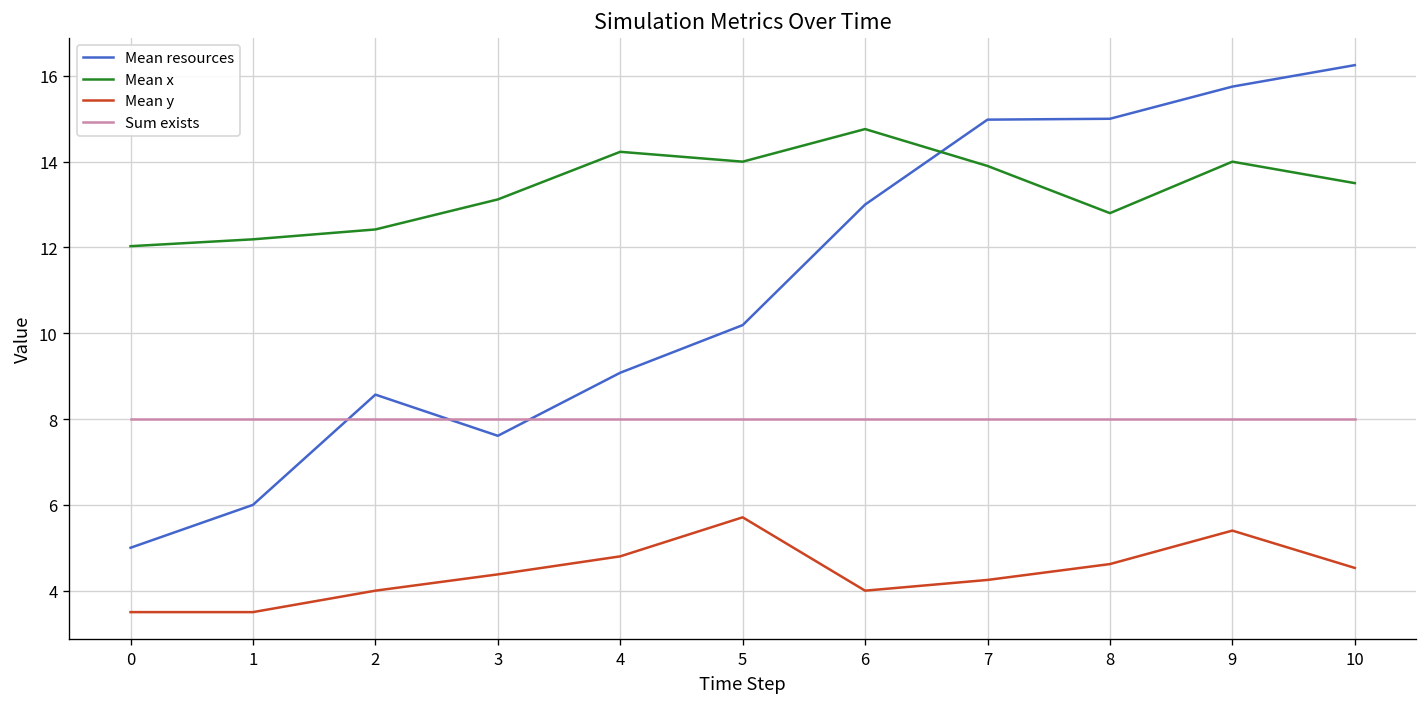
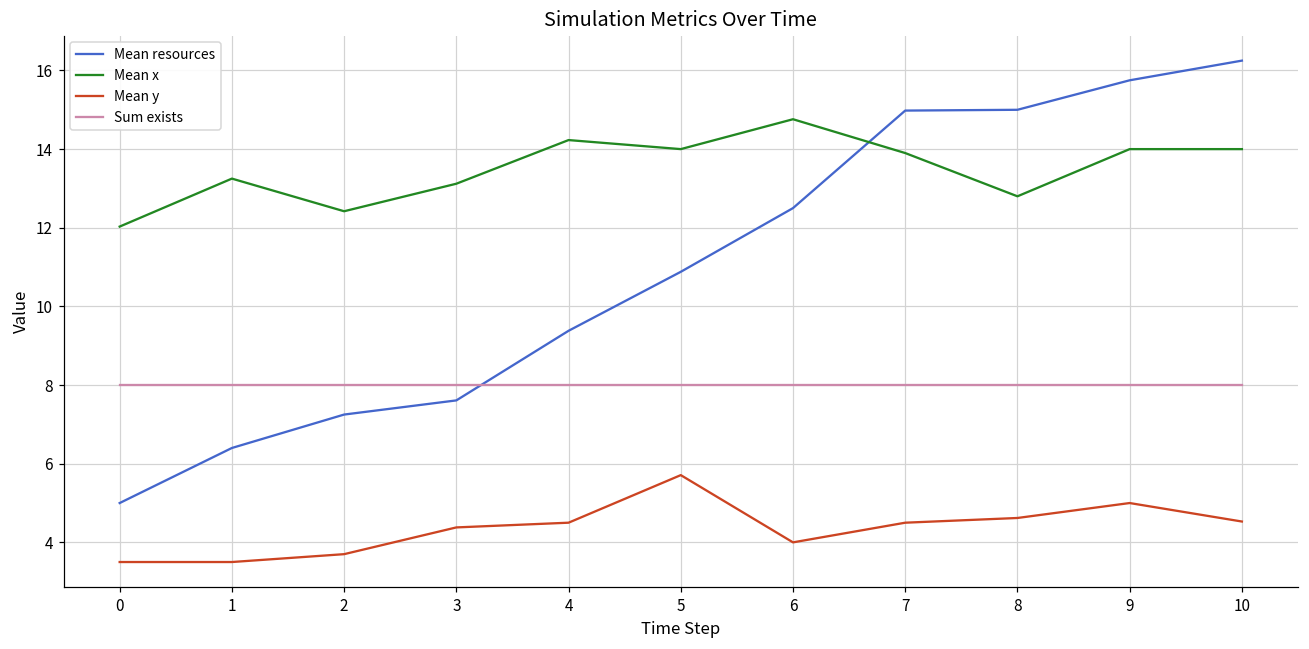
Mean resources, 1: 6.0 -> 6.4
Mean x, 1: 12.2 -> 13.3
Mean resources, 2: 8.6 -> 7.3
Mean y, 2: 4.0 -> 3.7
Mean resources, 4: 9.1 -> 9.4
Mean y, 4: 4.8 -> 4.5
Mean resources, 5: 10.2 -> 10.9
Mean resources, 6: 13.0 -> 12.5
Mean y, 7: 4.3 -> 4.5
Mean y, 9: 5.4 -> 5.0
Mean x, 10: 13.5 -> 14.0
